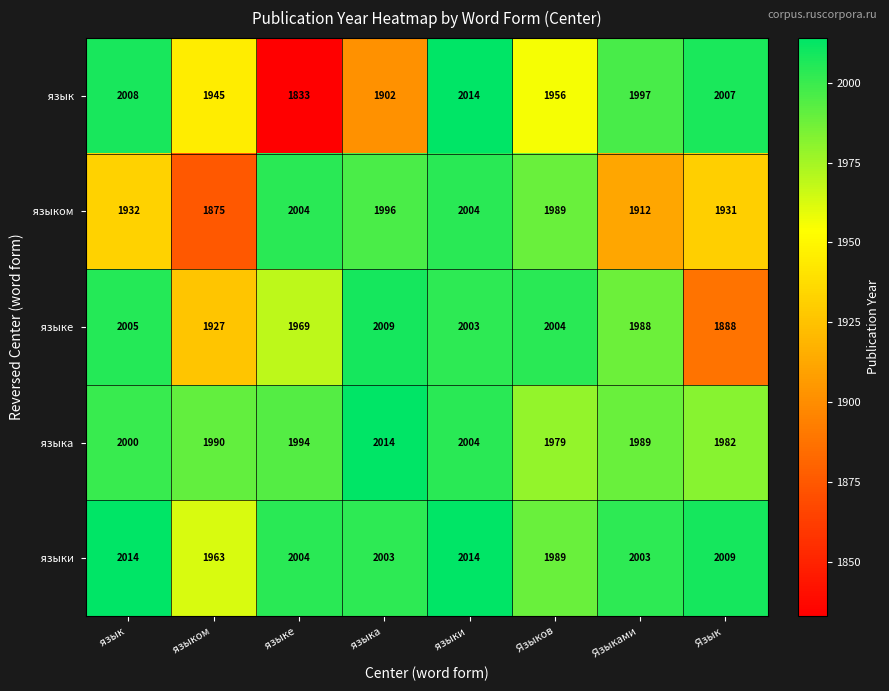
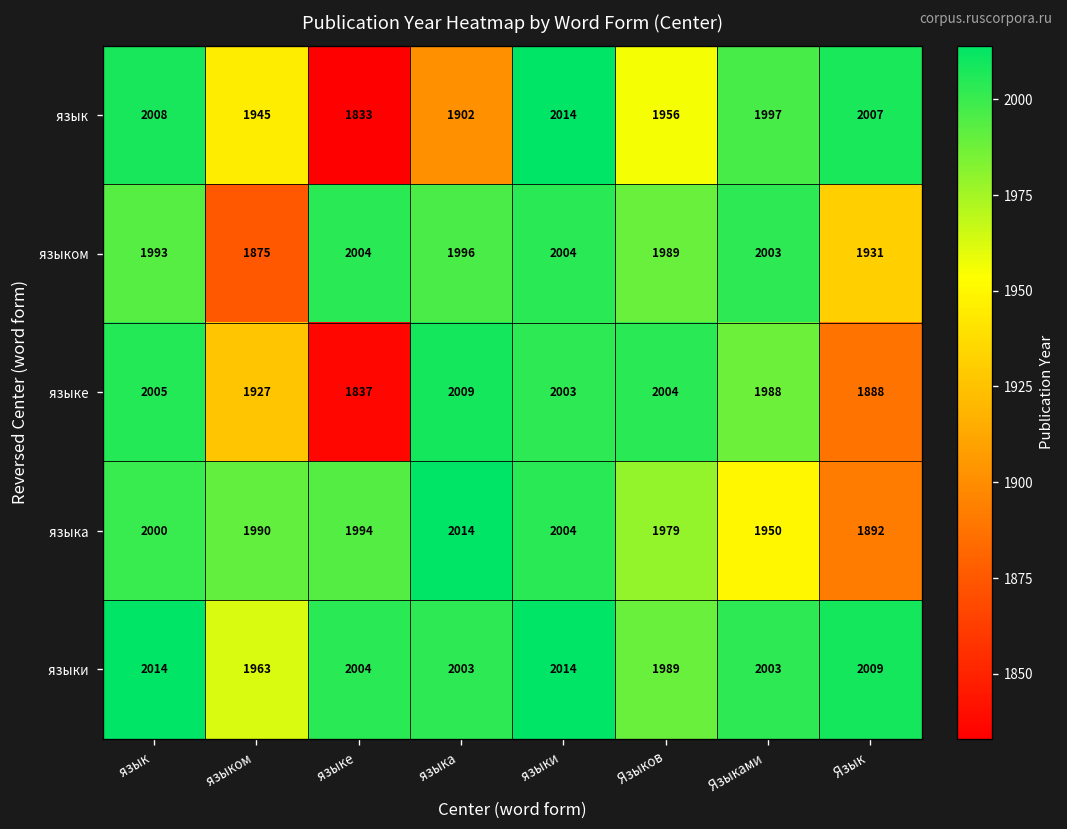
языком, язык: 1932 -> 1993
языком, Языками: 1912 -> 2003
языке, языке: 1969 -> 1837
языка, Языками: 1989 -> 1950
языка, Язык: 1982 -> 1892
